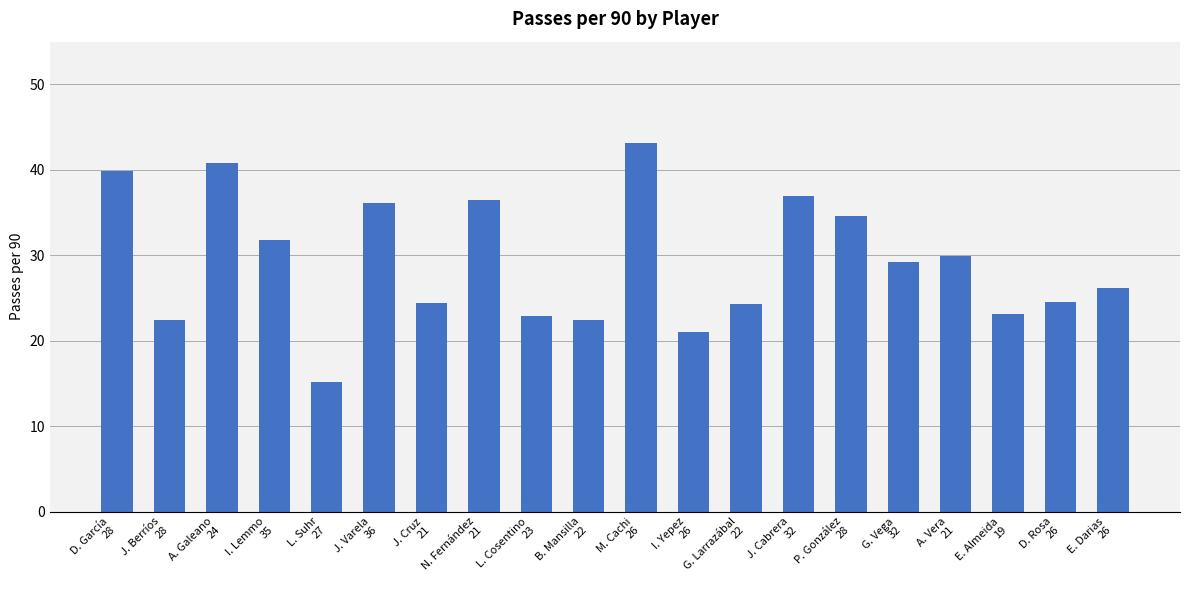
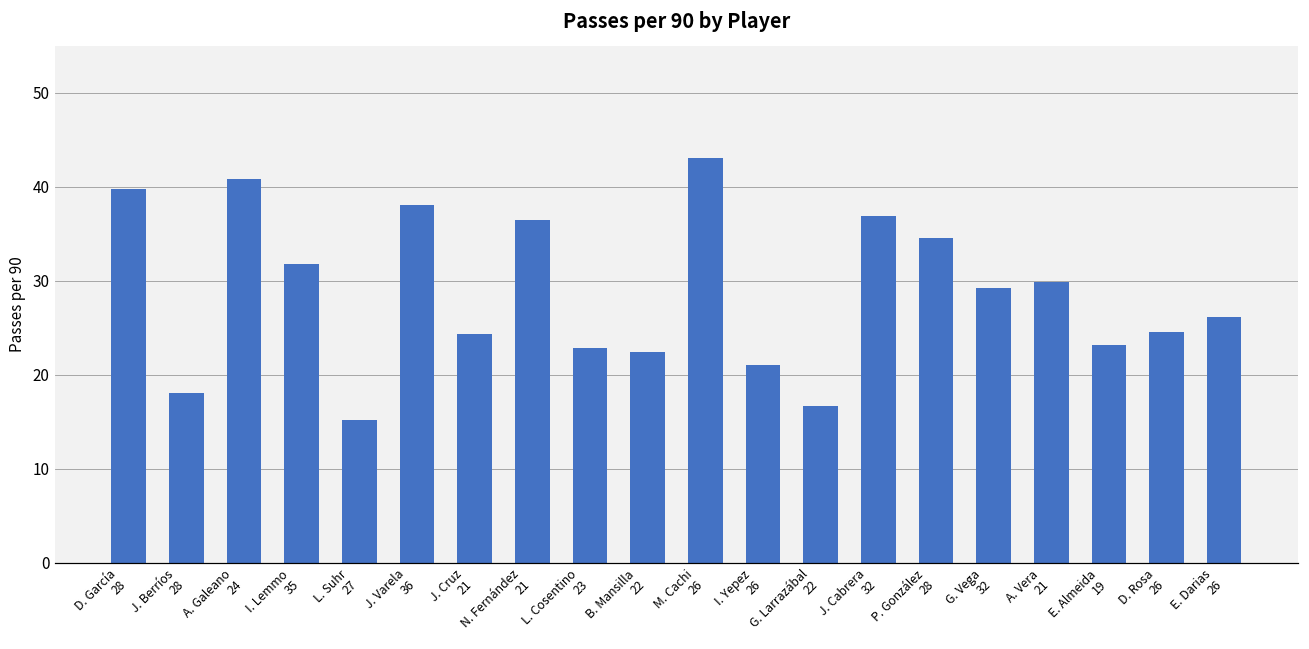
J. Berríos 28: 22 -> 18
J. Varela 36: 36 -> 38
G. Larrazábal 22: 24 -> 17
